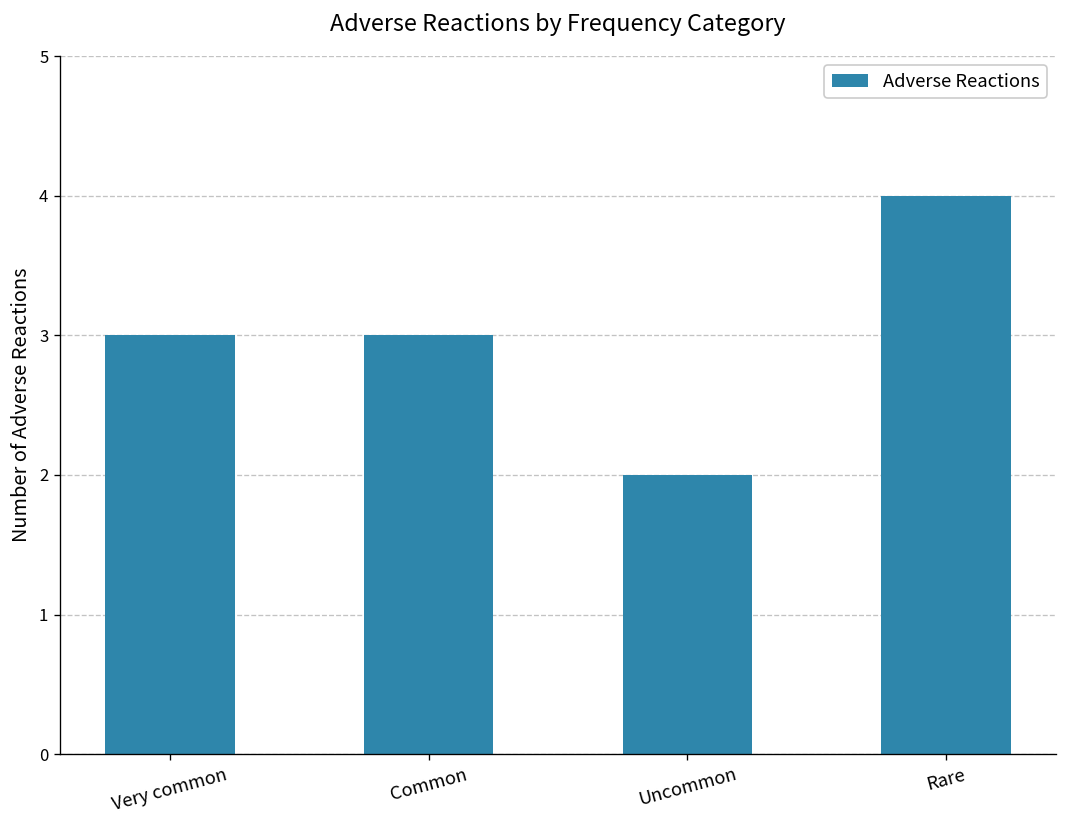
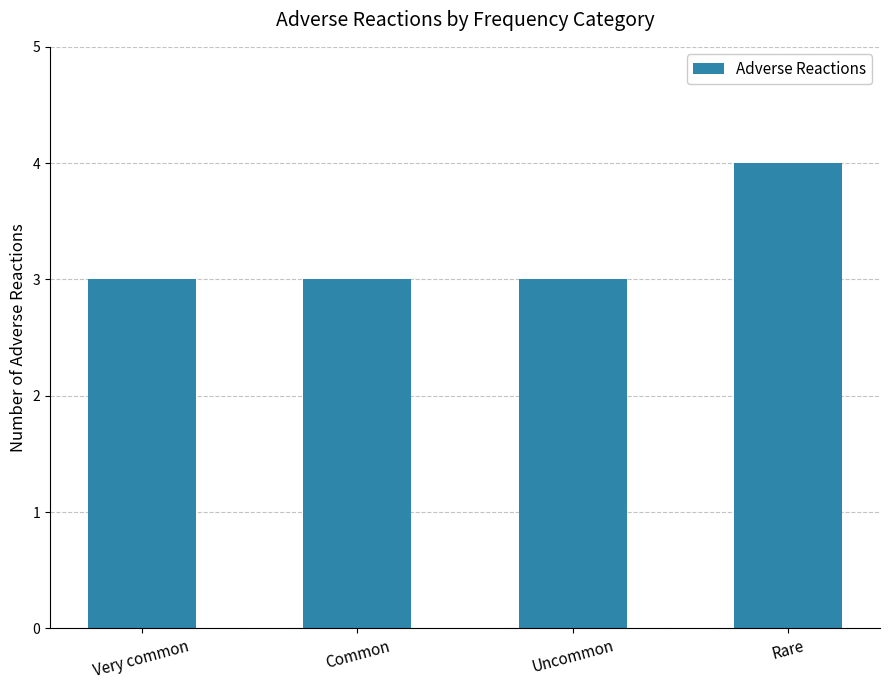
Uncommon: 2 -> 3
